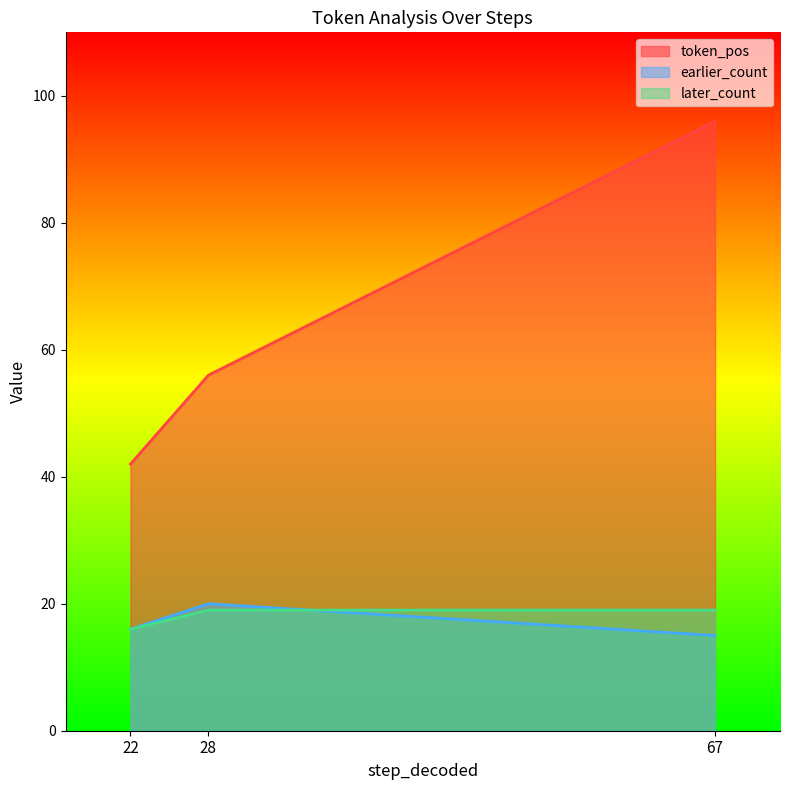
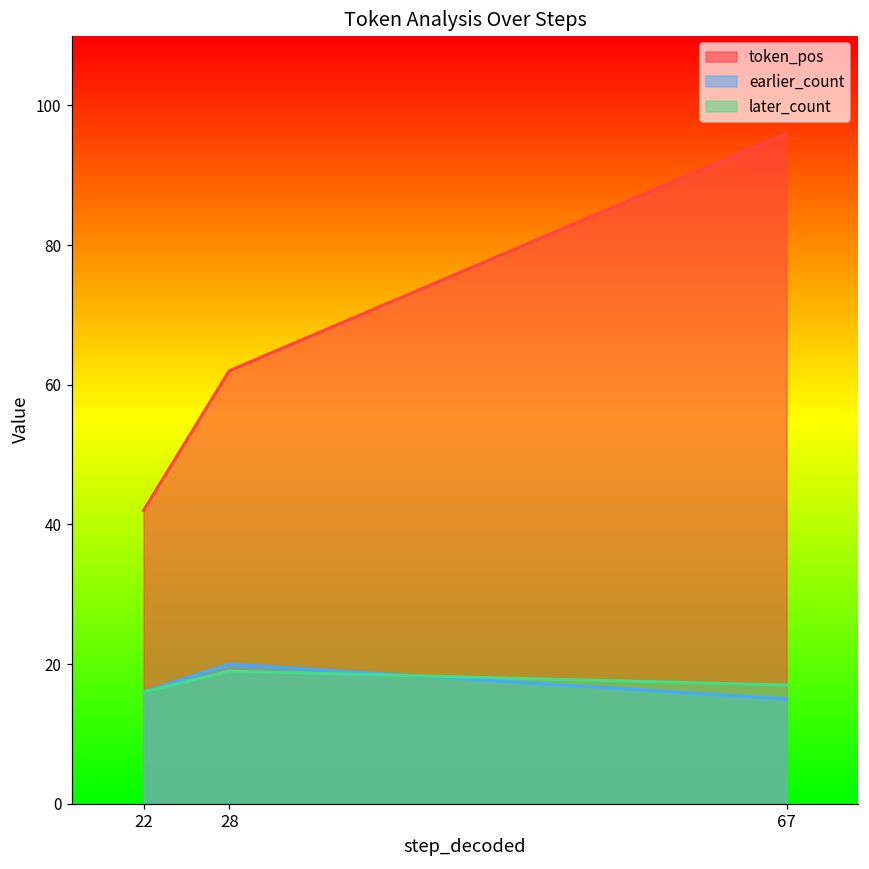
token_pos, 28: 56 -> 62
later_count, 67: 19 -> 17
